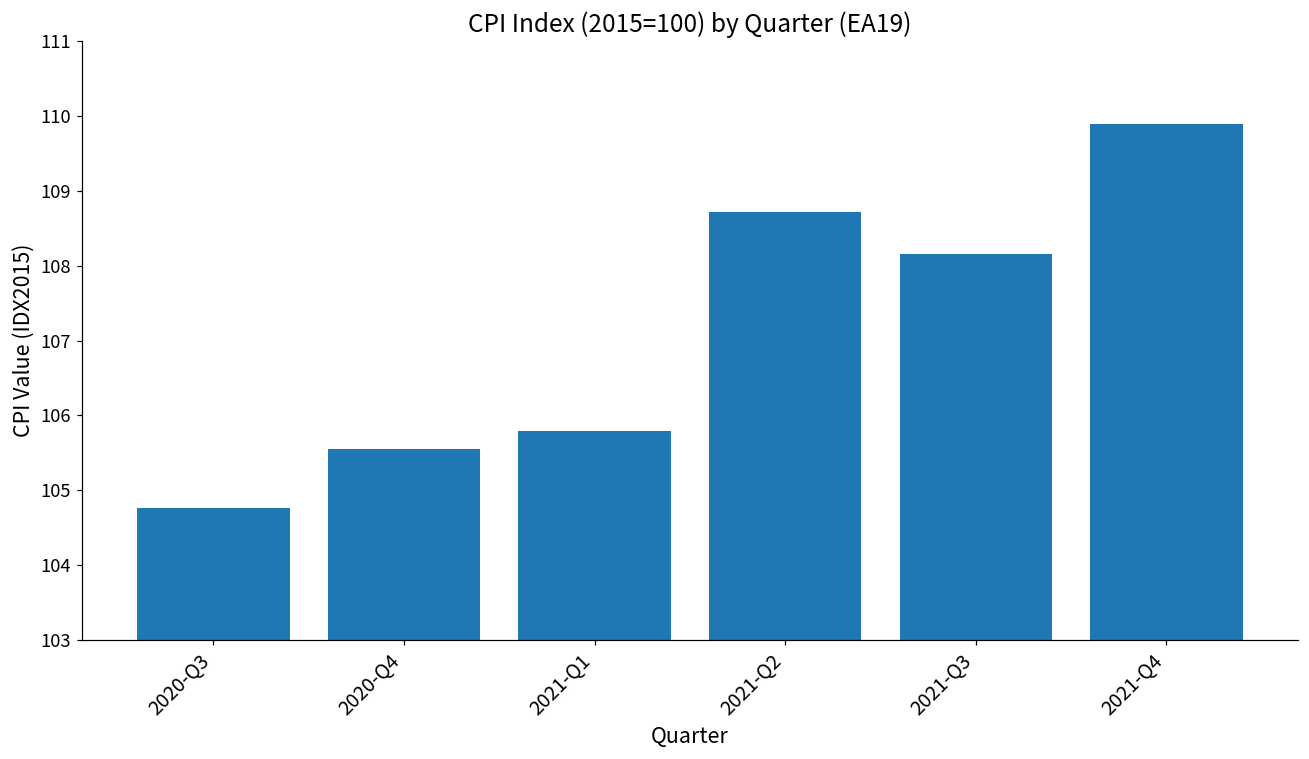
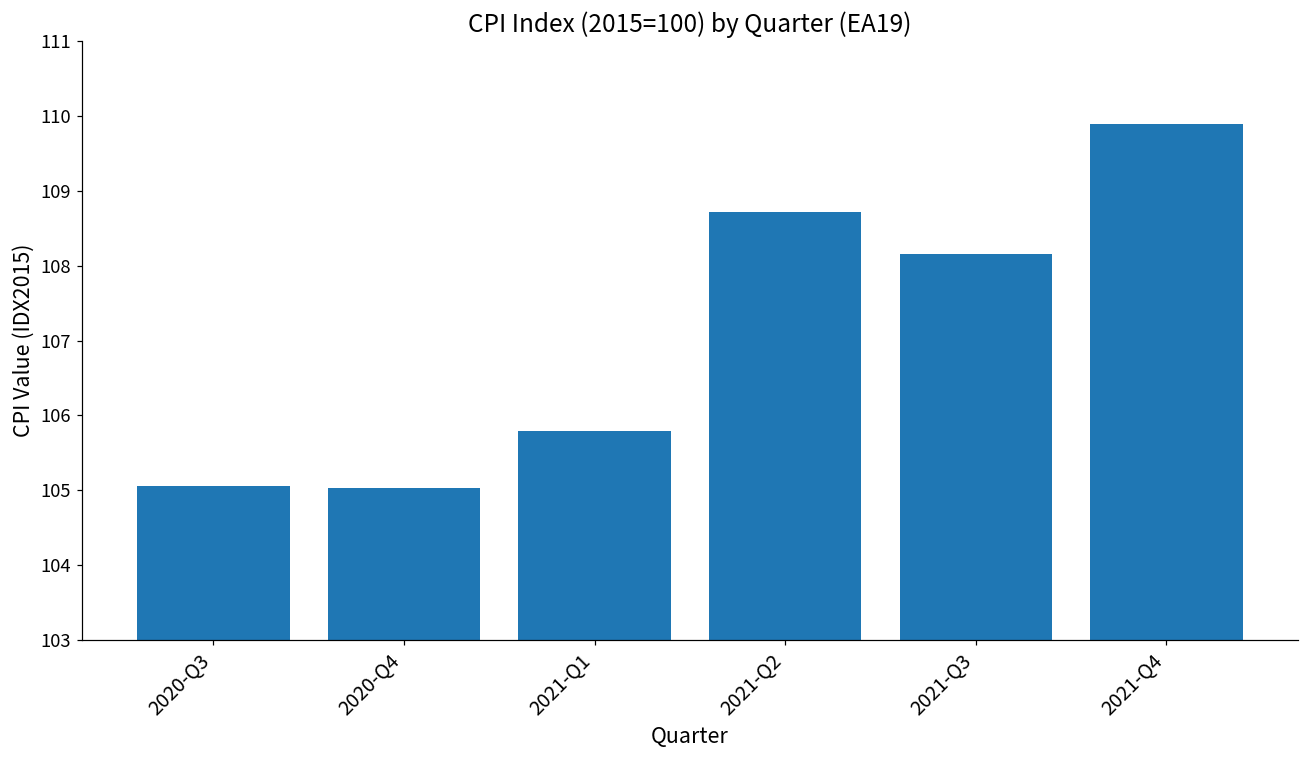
2020-Q3: 104.8 -> 105.1
2020-Q4: 105.5 -> 105.0
